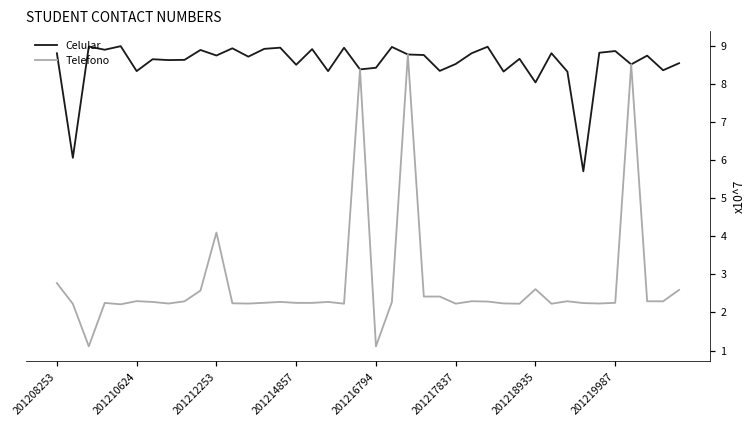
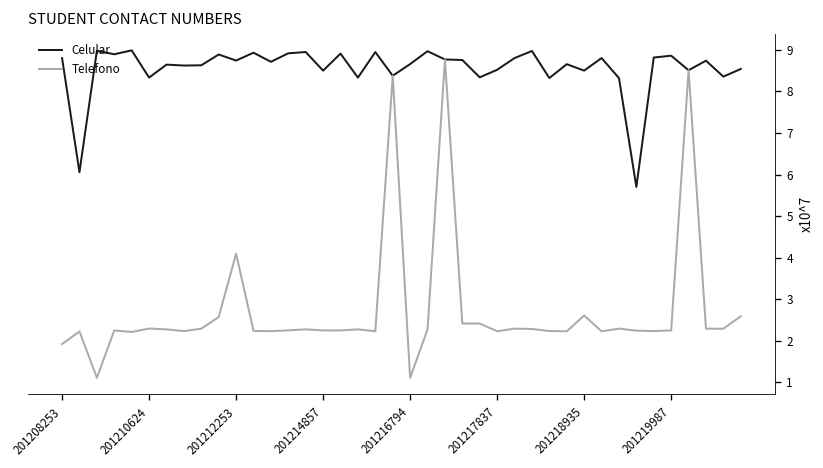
Telefono, 201208253: 2.8 -> 1.9
Celular, 201216794: 8.4 -> 8.7
Celular, 201218935: 8.0 -> 8.5
